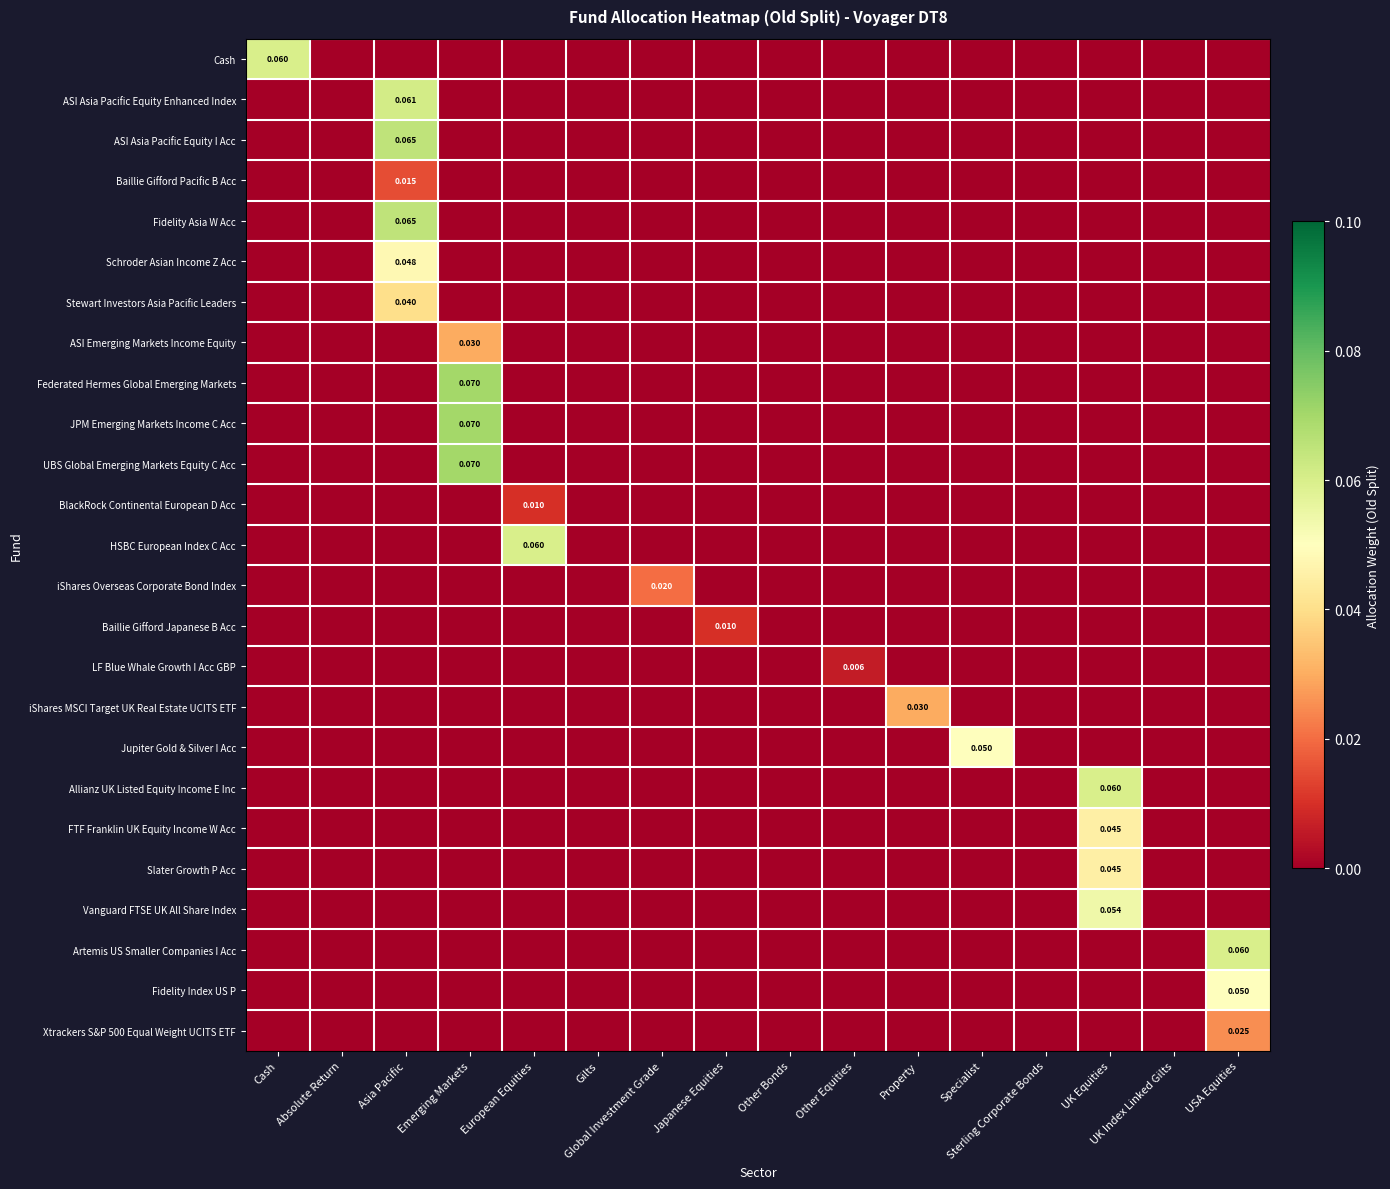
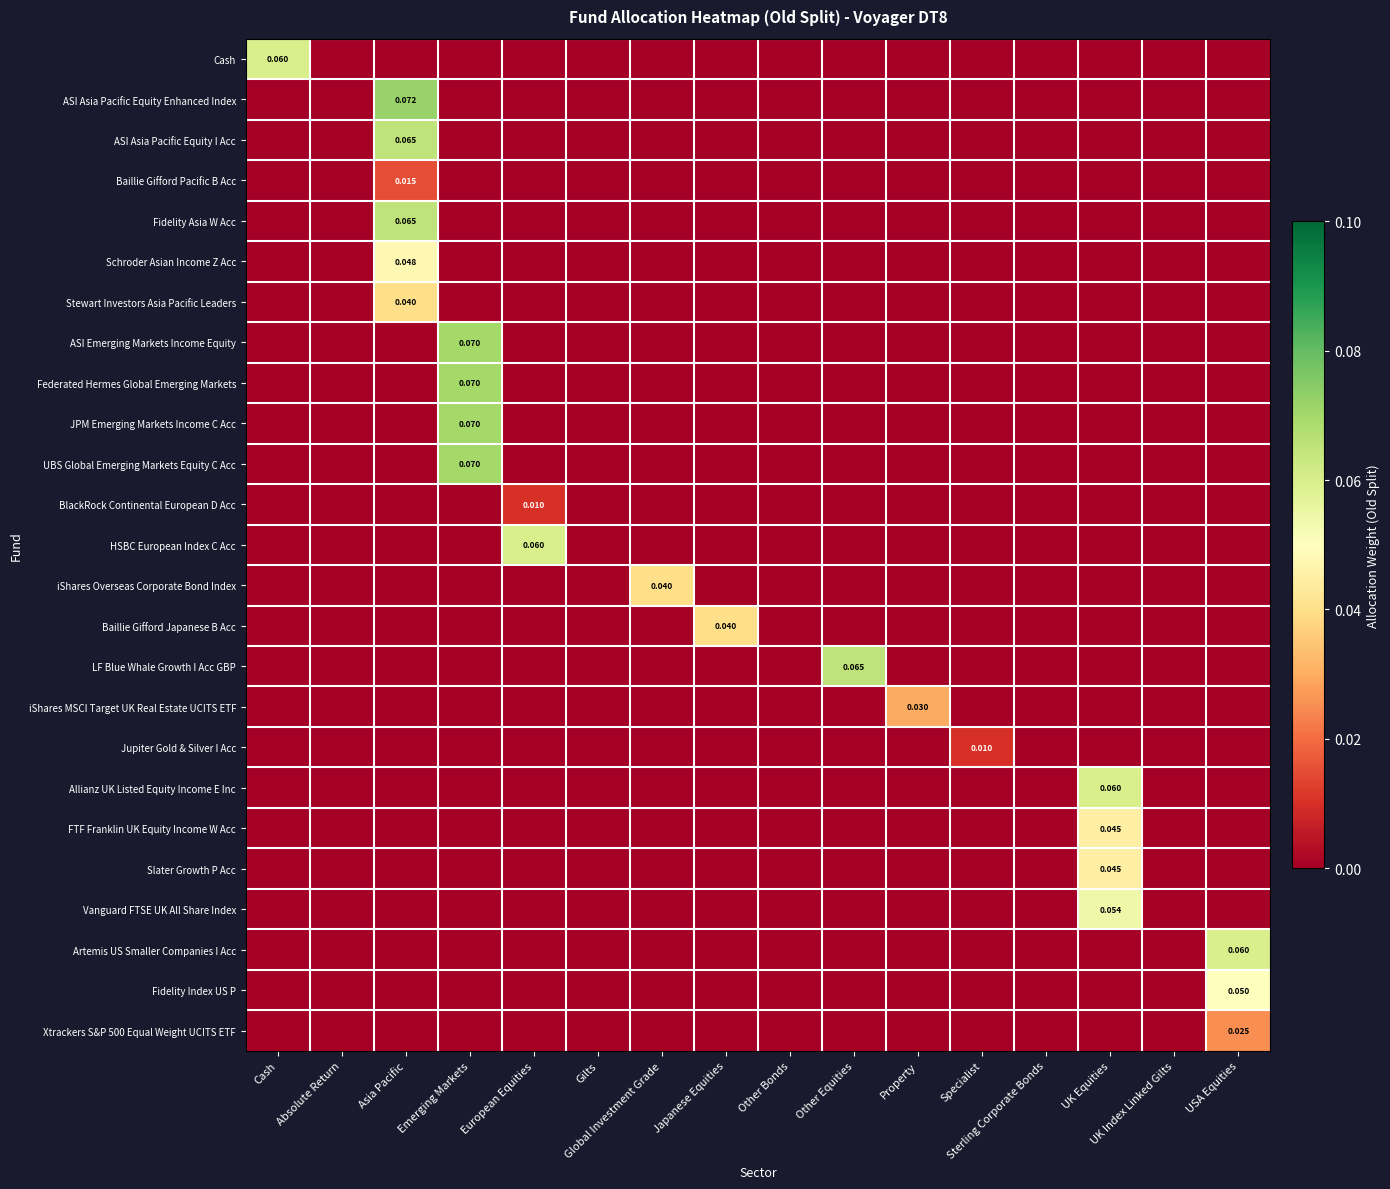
ASI Asia Pacific Equity Enhanced Index, Asia Pacific: 0.061 -> 0.072
ASI Emerging Markets Income Equity, Emerging Markets: 0.030 -> 0.070
iShares Overseas Corporate Bond Index, Global Investment Grade: 0.020 -> 0.040
Baillie Gifford Japanese B Acc, Japanese Equities: 0.010 -> 0.040
LF Blue Whale Growth I Acc GBP, Other Equities: 0.006 -> 0.065
Jupiter Gold & Silver I Acc, Specialist: 0.050 -> 0.010
